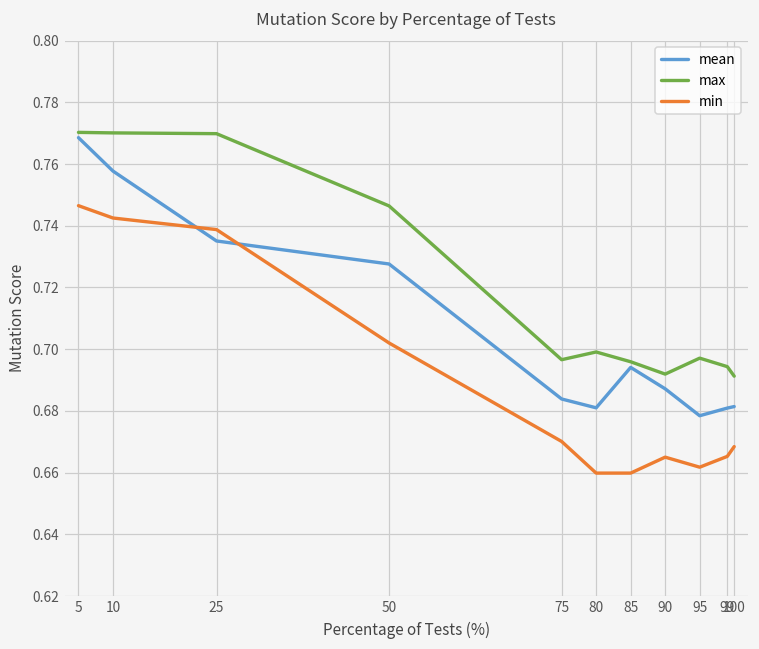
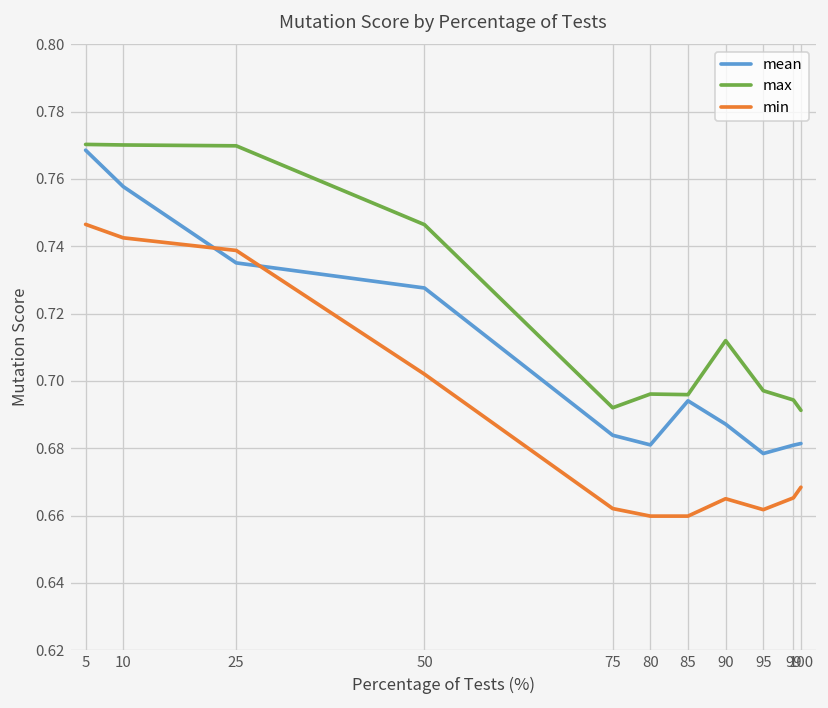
max, 75: 0.697 -> 0.692
min, 75: 0.670 -> 0.662
max, 80: 0.699 -> 0.696
max, 90: 0.692 -> 0.712
